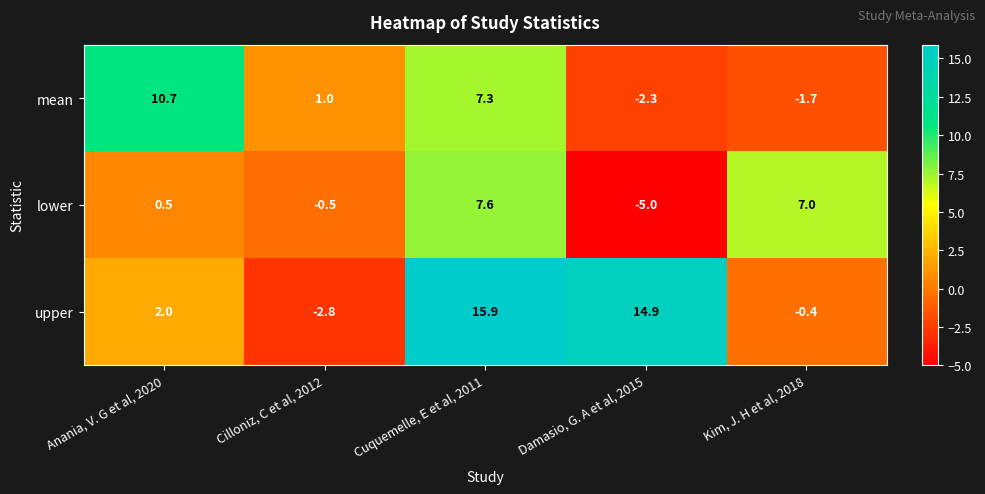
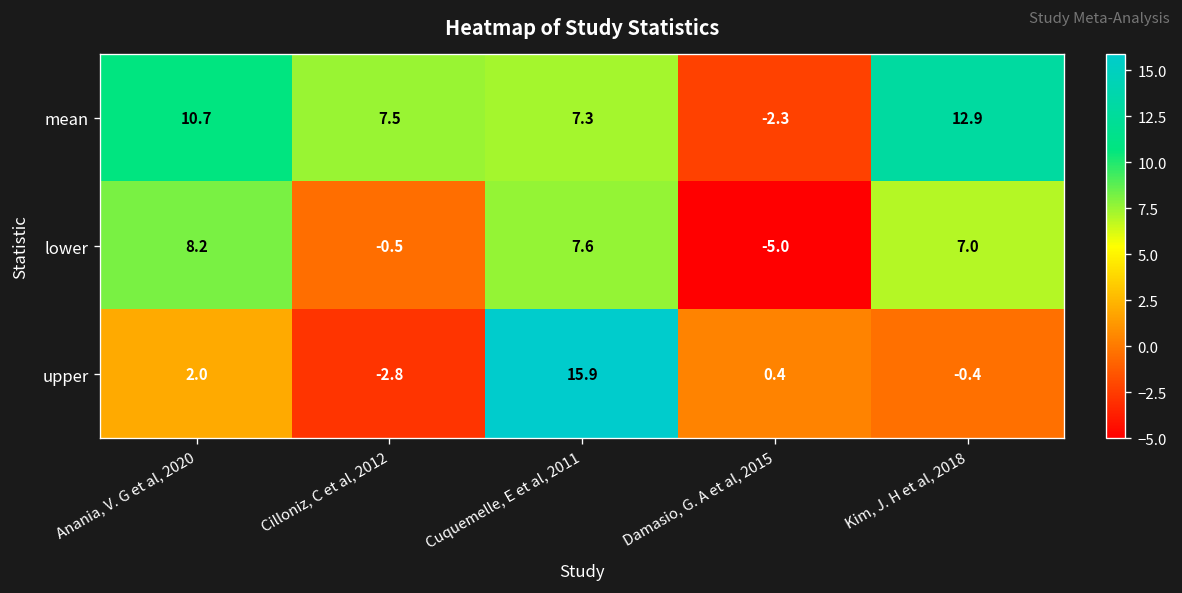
mean, Cilloniz, C et al, 2012: 1.0 -> 7.5
mean, Kim, J. H et al, 2018: -1.7 -> 12.9
lower, Anania, V. G et al, 2020: 0.5 -> 8.2
upper, Damasio, G. A et al, 2015: 14.9 -> 0.4
